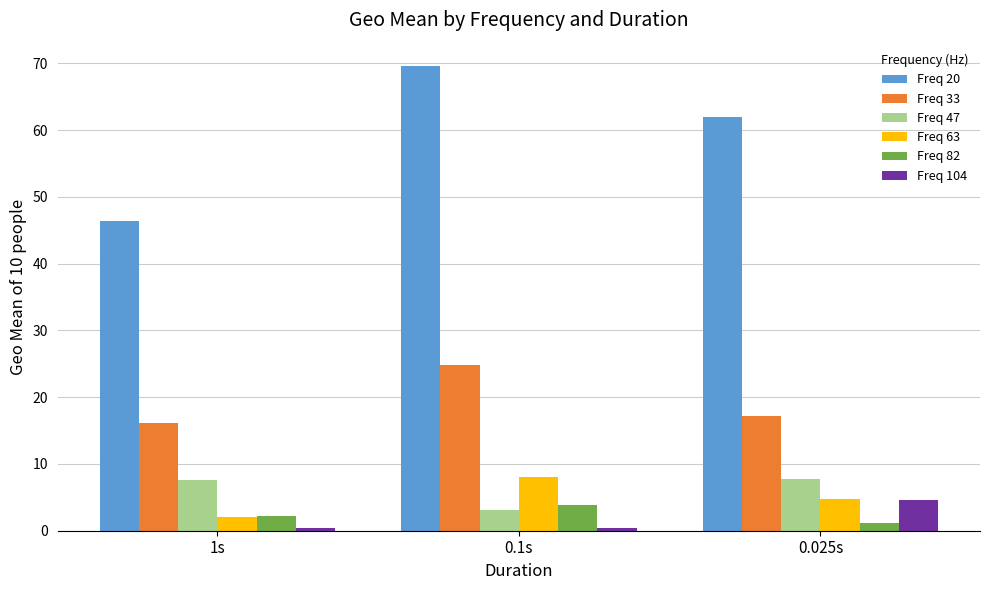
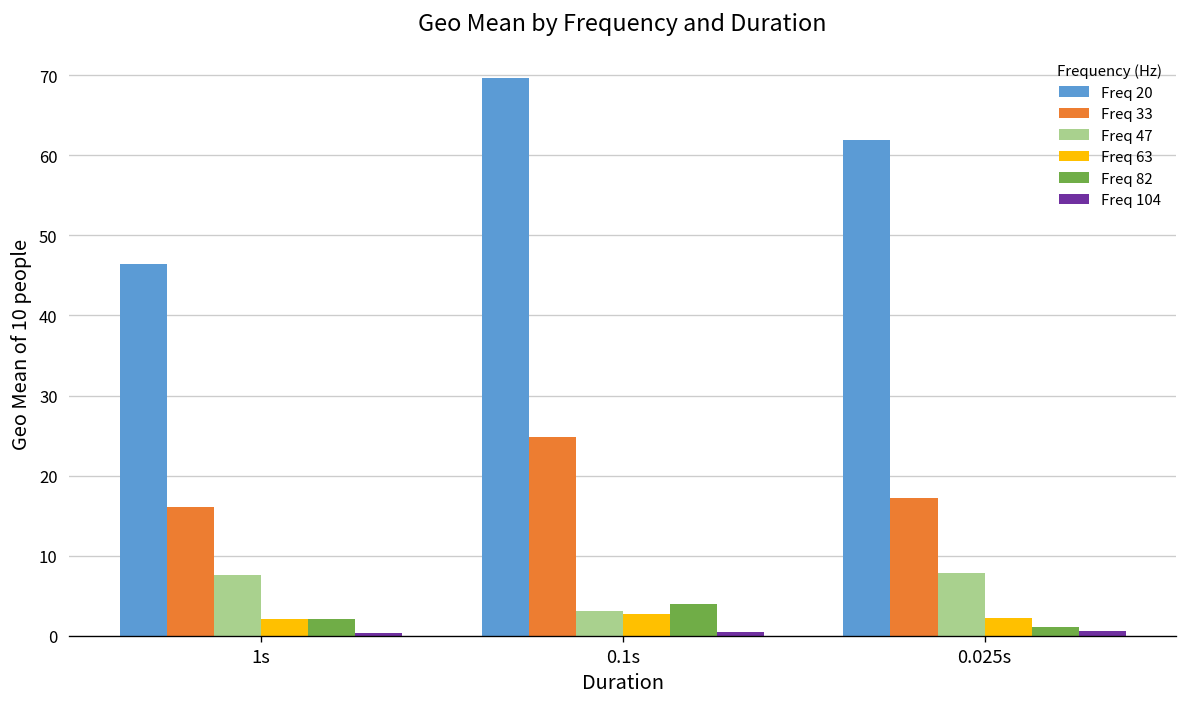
Freq 63, 0.1s: 8 -> 3
Freq 63, 0.025s: 5 -> 2
Freq 104, 0.025s: 5 -> 1
